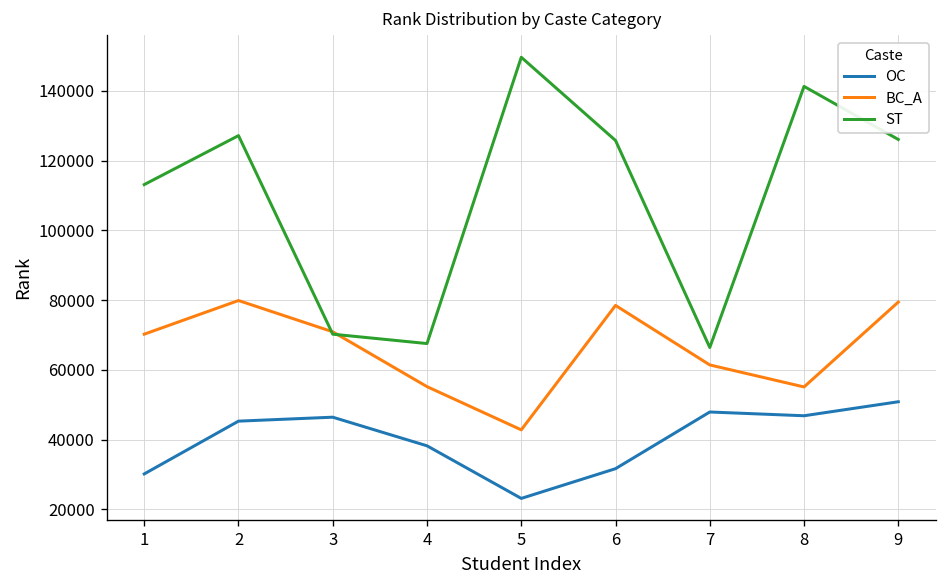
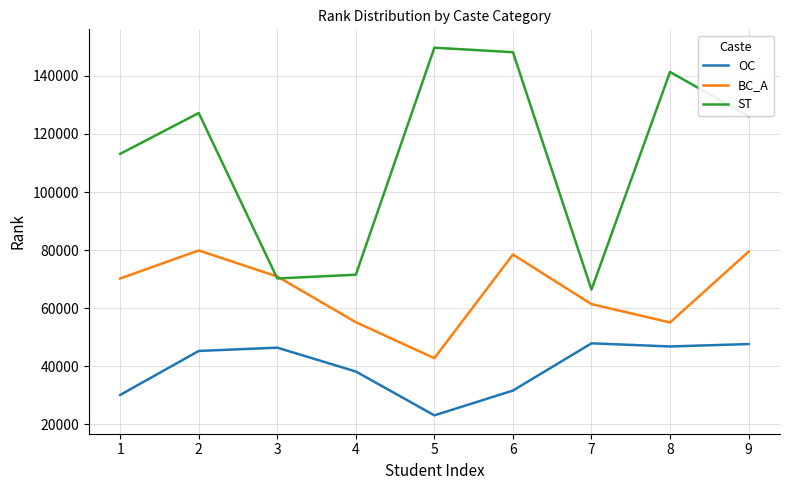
ST, 4: 68000 -> 72000
ST, 6: 126000 -> 148000
OC, 9: 51000 -> 48000
